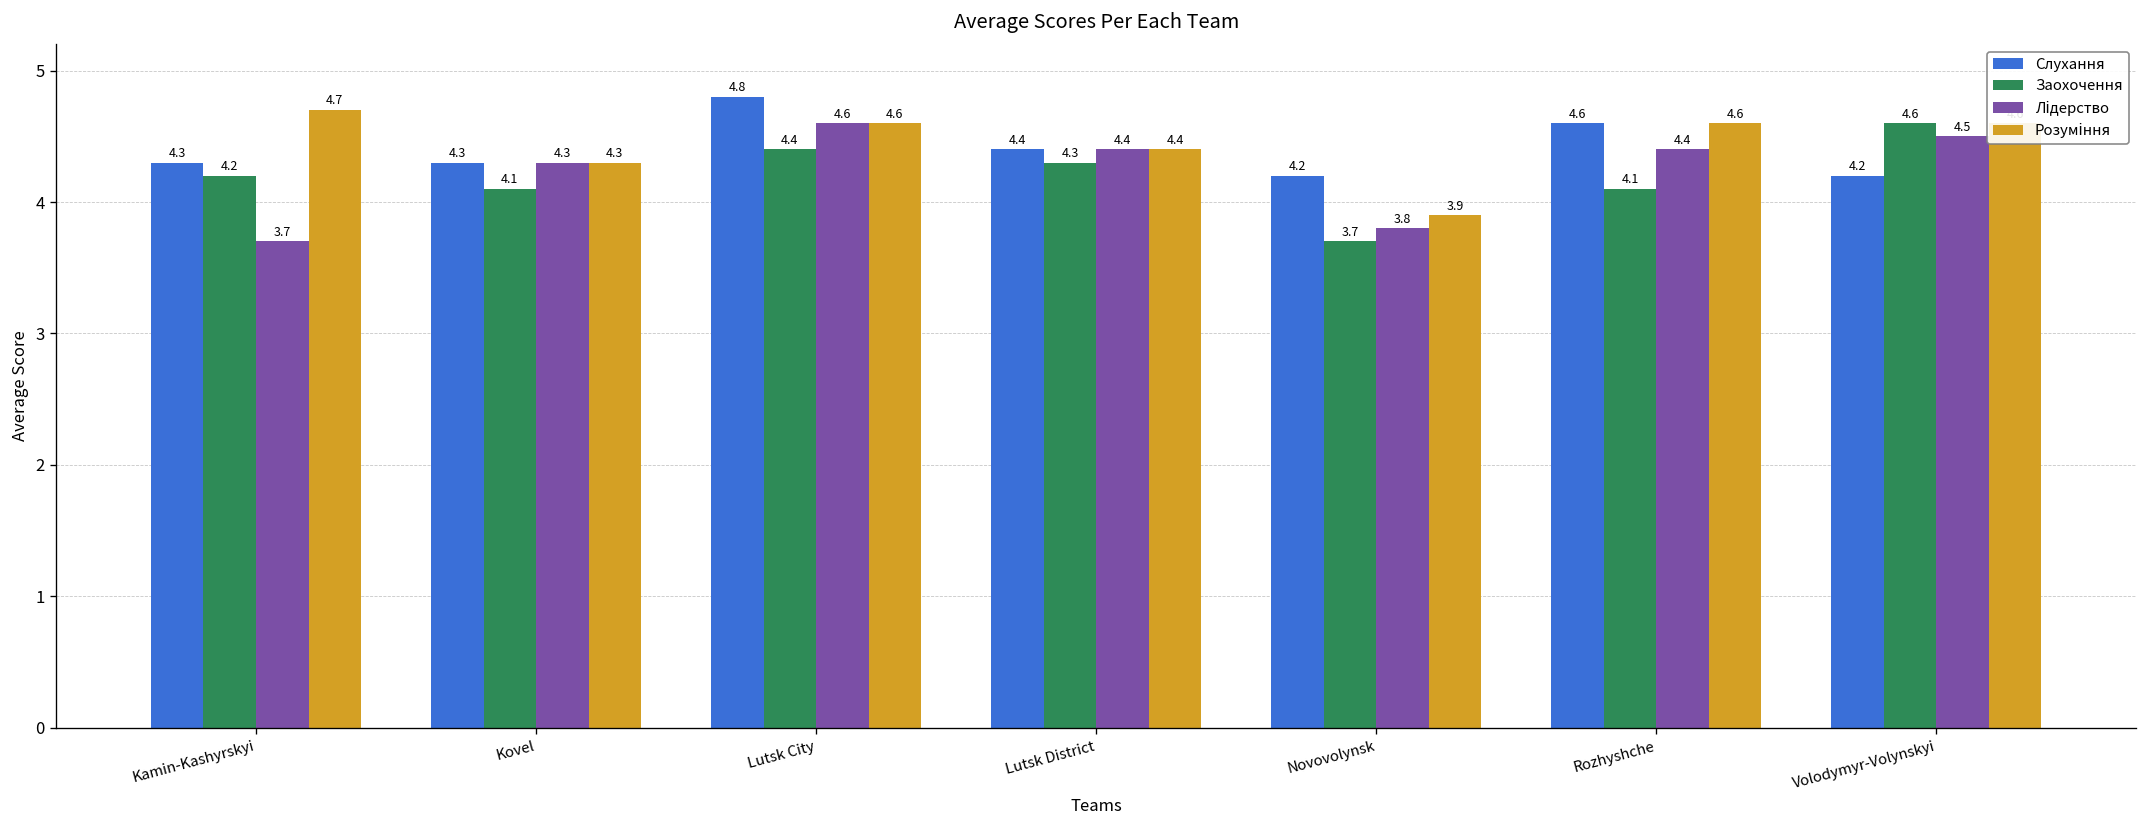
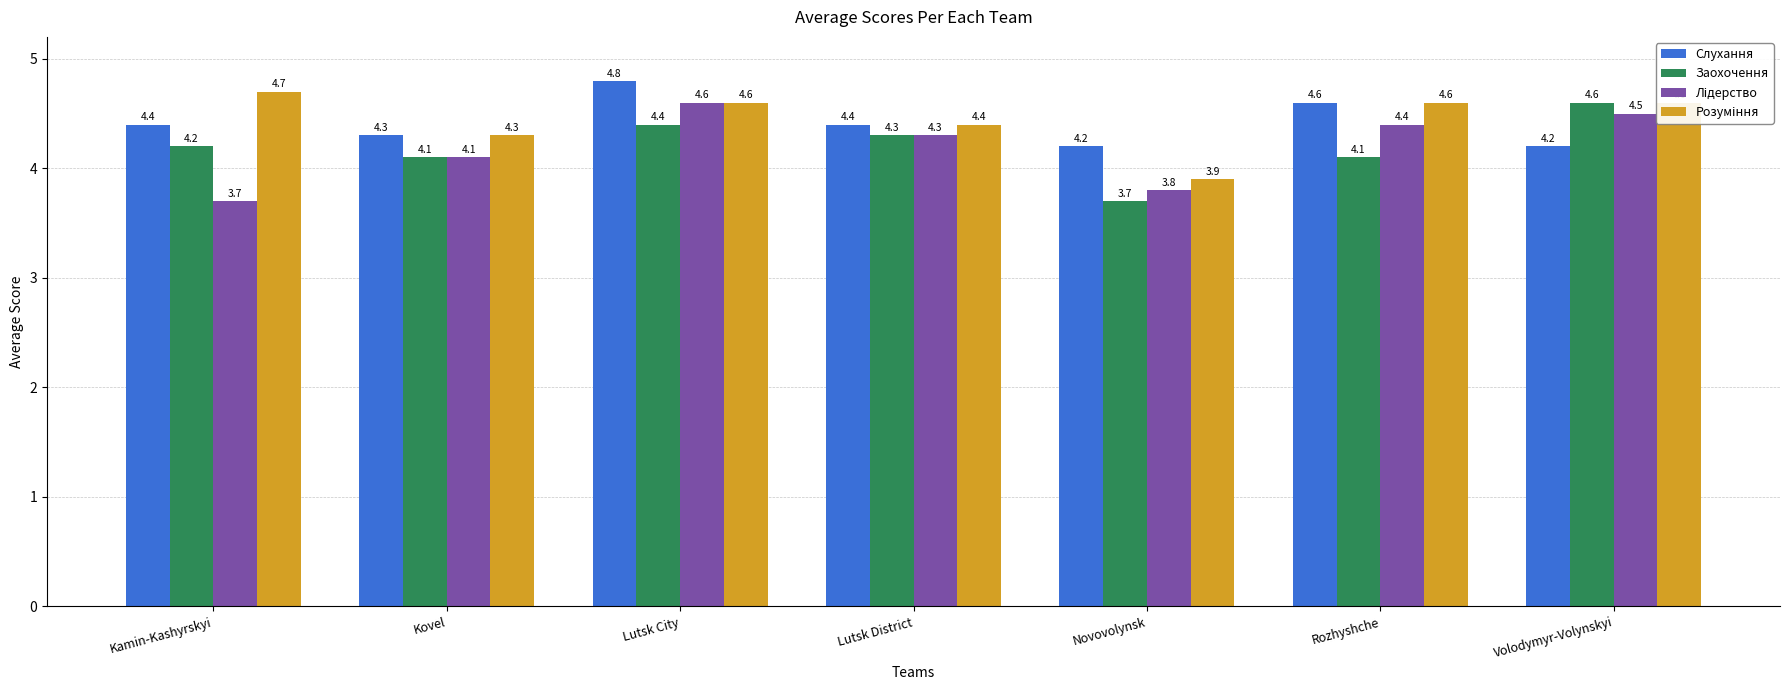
Слухання, Kamin-Kashyrskyi: 4.3 -> 4.4
Лідерство, Kovel: 4.3 -> 4.1
Лідерство, Lutsk District: 4.4 -> 4.3
